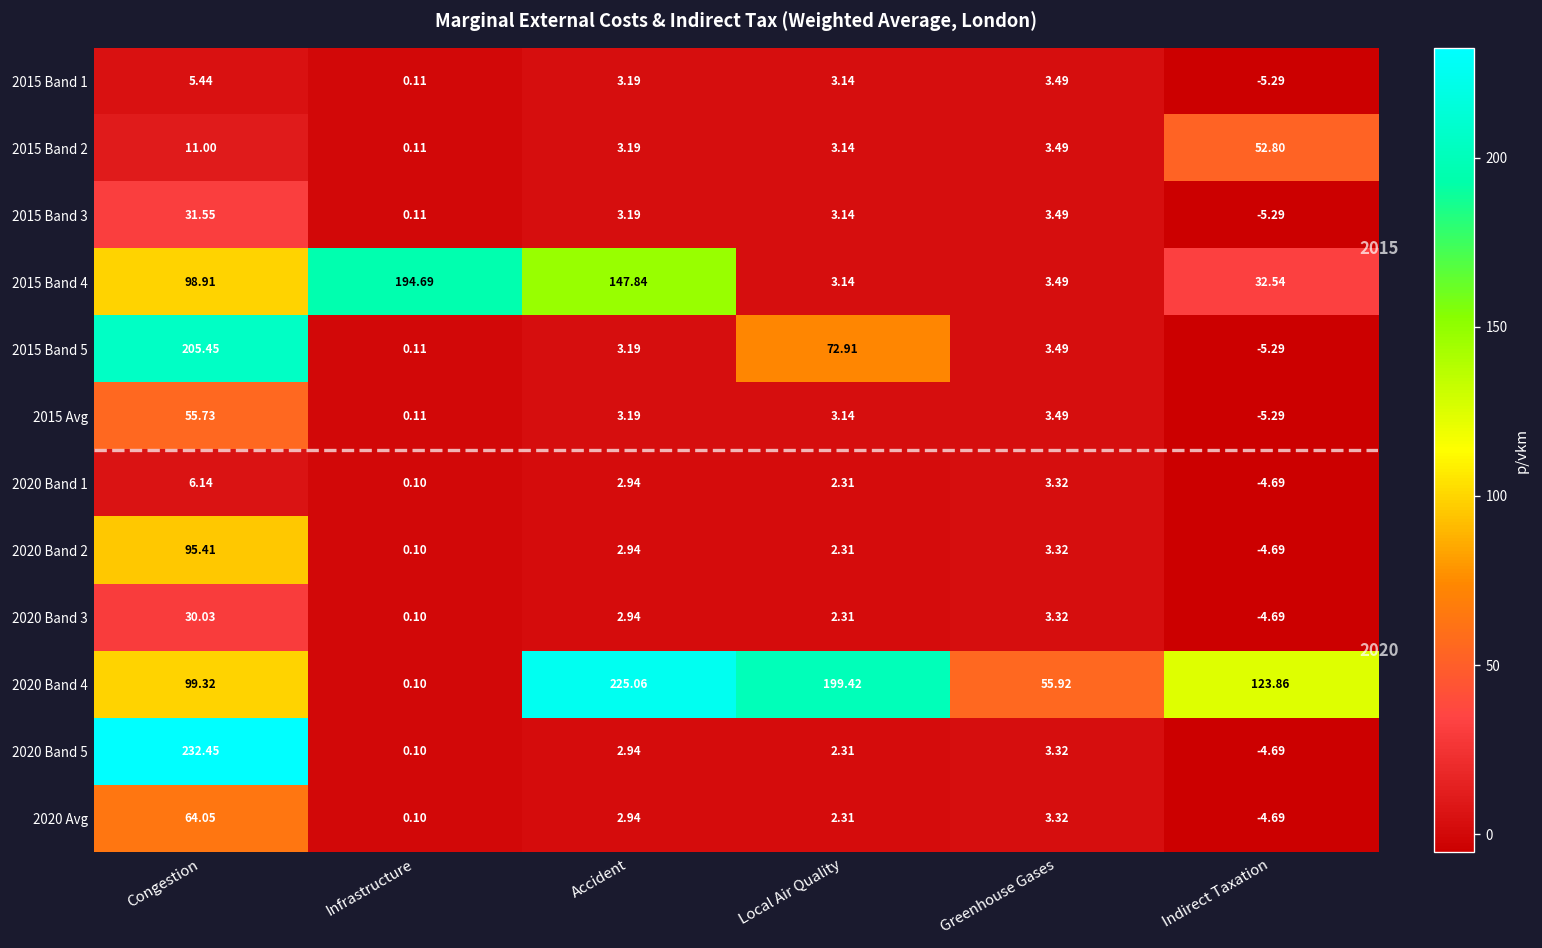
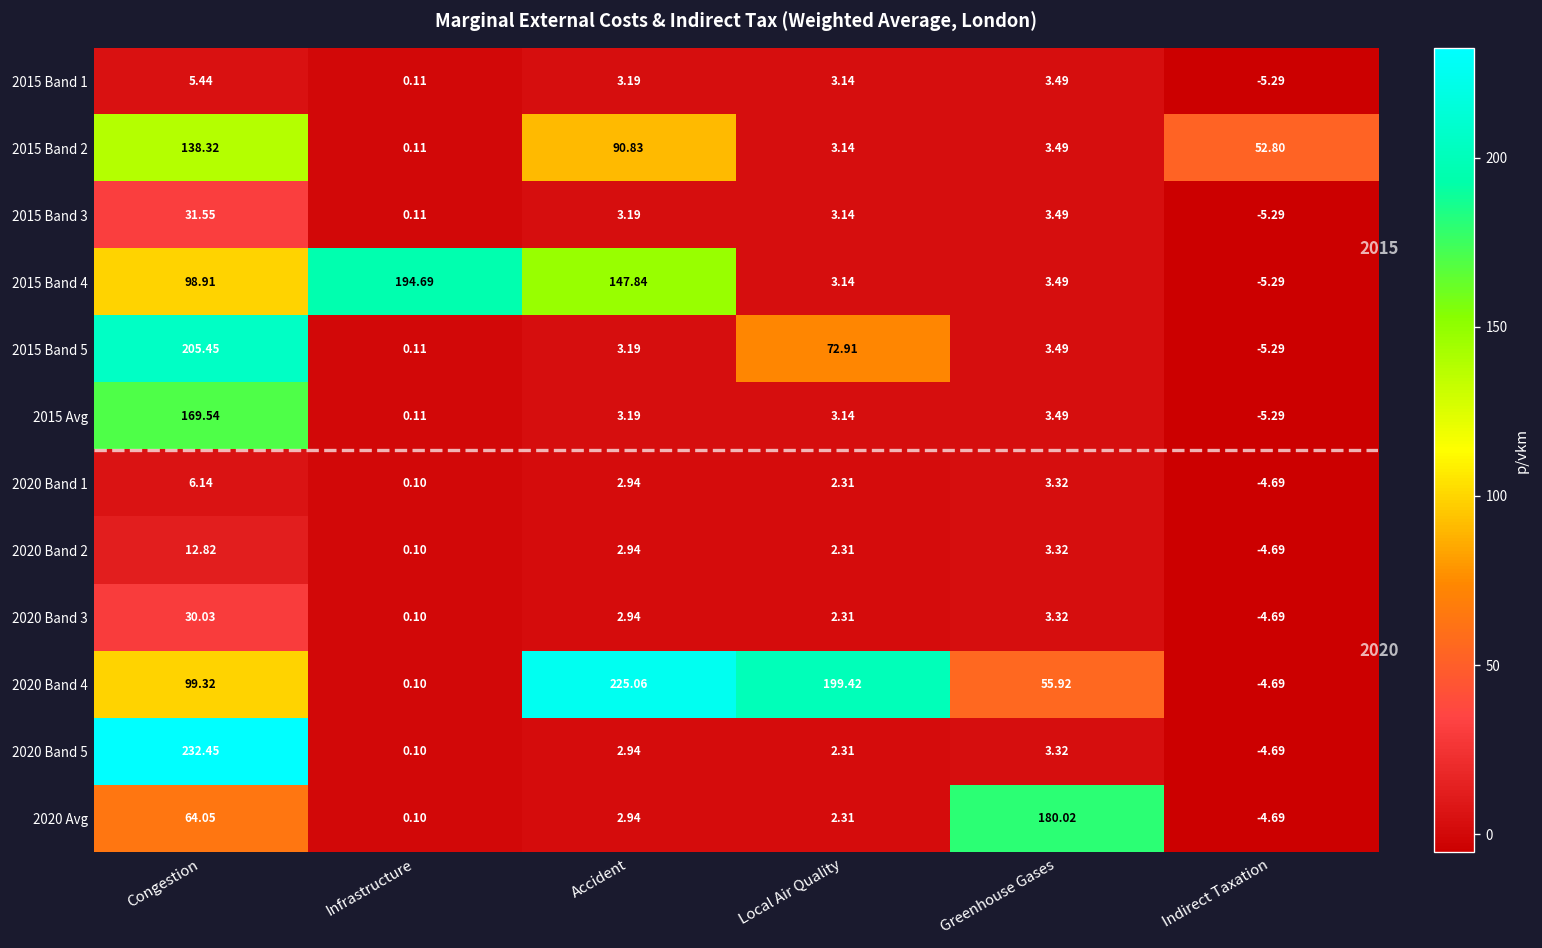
2015 Band 2, Congestion: 11.00 -> 138.32
2015 Band 2, Accident: 3.19 -> 90.83
2015 Band 4, Indirect Taxation: 32.54 -> -5.29
2015 Avg, Congestion: 55.73 -> 169.54
2020 Band 2, Congestion: 95.41 -> 12.82
2020 Band 4, Indirect Taxation: 123.86 -> -4.69
2020 Avg, Greenhouse Gases: 3.32 -> 180.02
